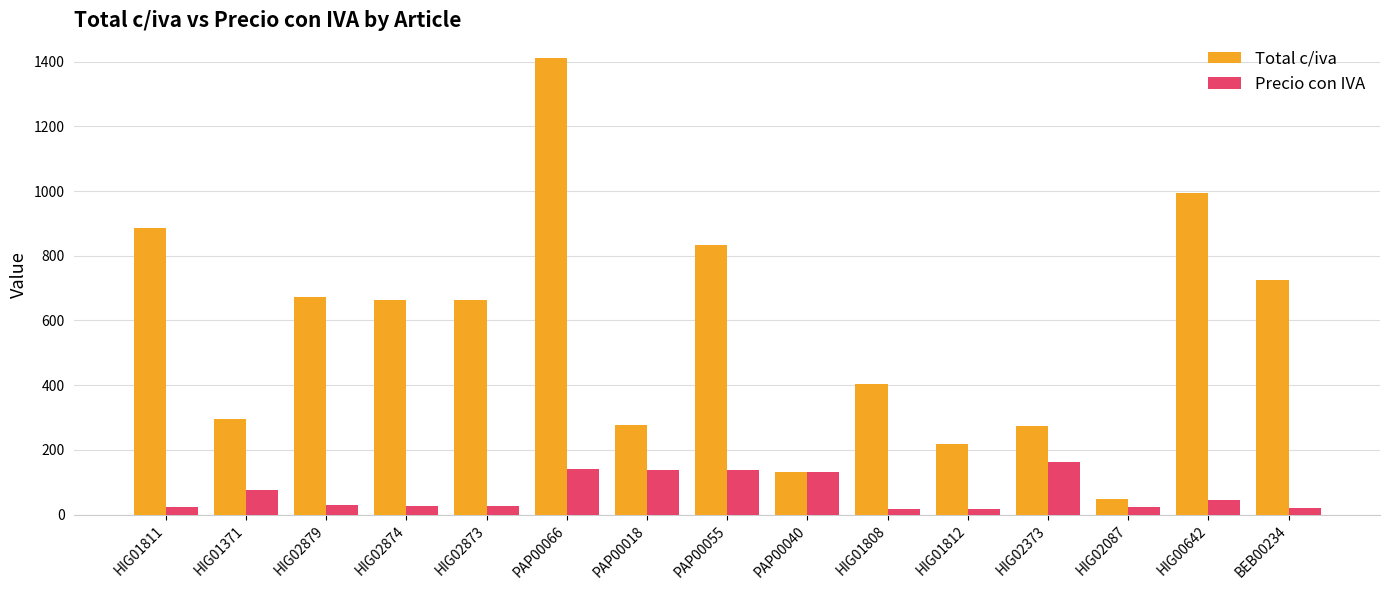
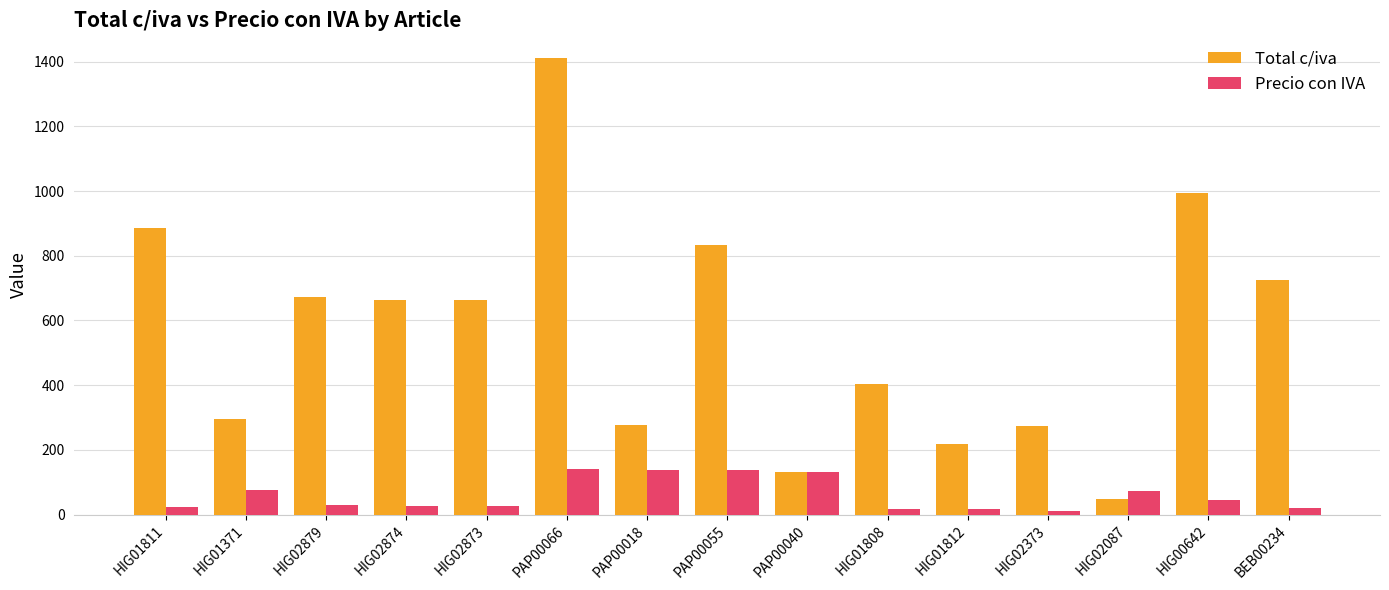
Precio con IVA, HIG02373: 160 -> 10
Precio con IVA, HIG02087: 20 -> 70
